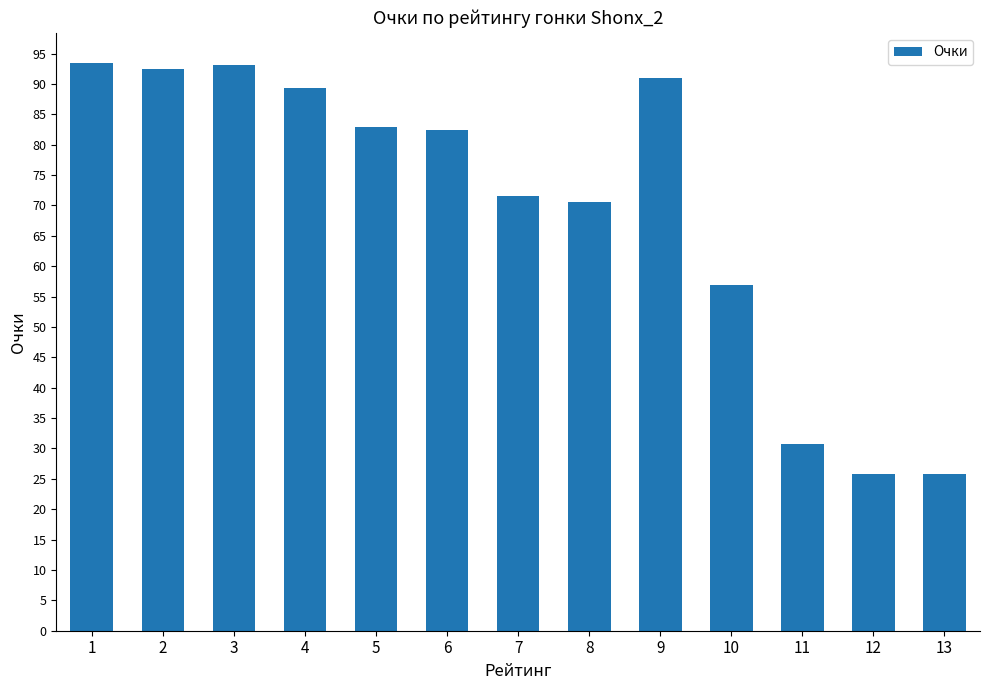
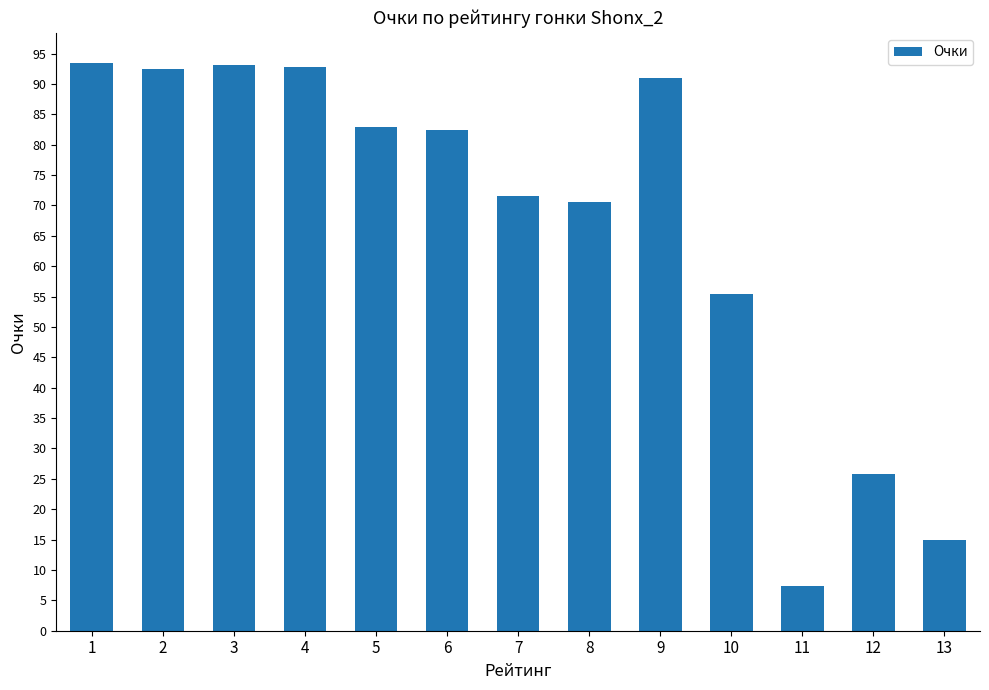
4: 89 -> 93
10: 57 -> 55
11: 31 -> 7
13: 26 -> 15
